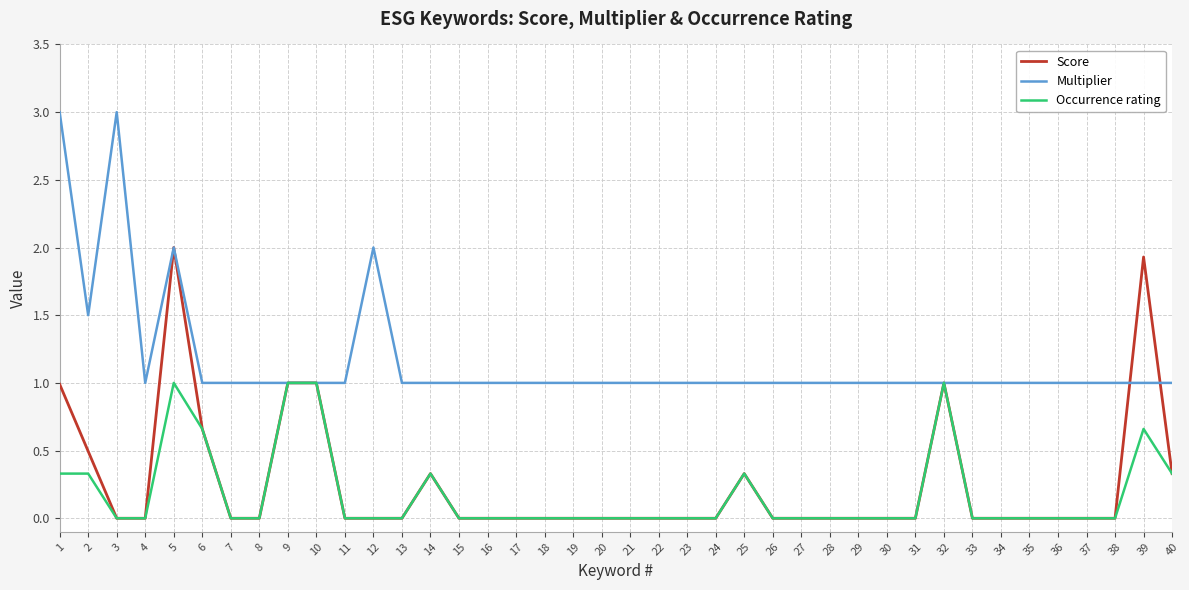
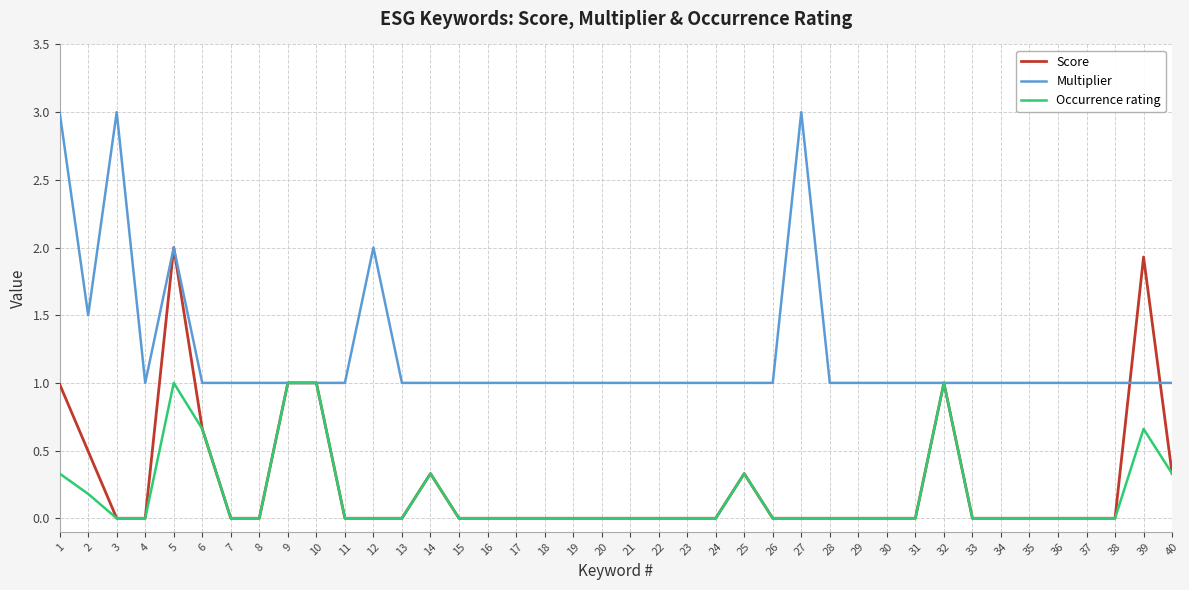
Occurrence rating, 2: 0.33 -> 0.18
Multiplier, 27: 1 -> 3
